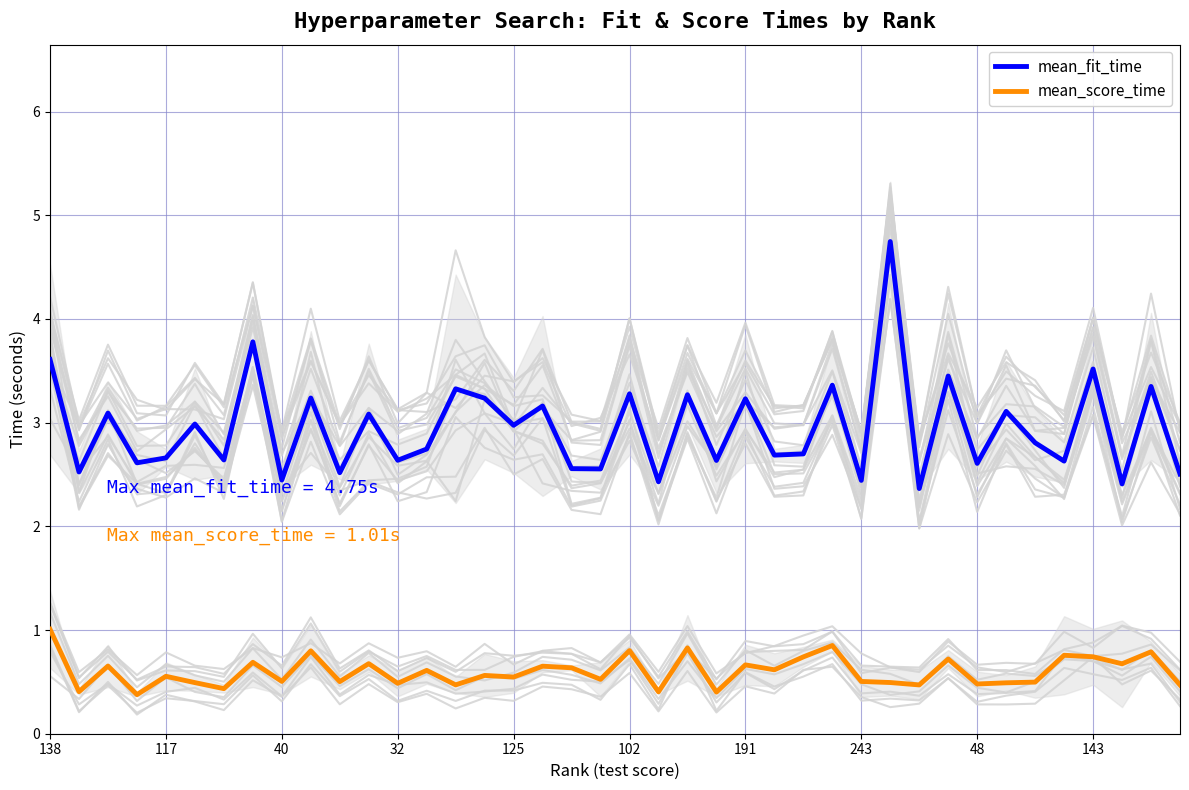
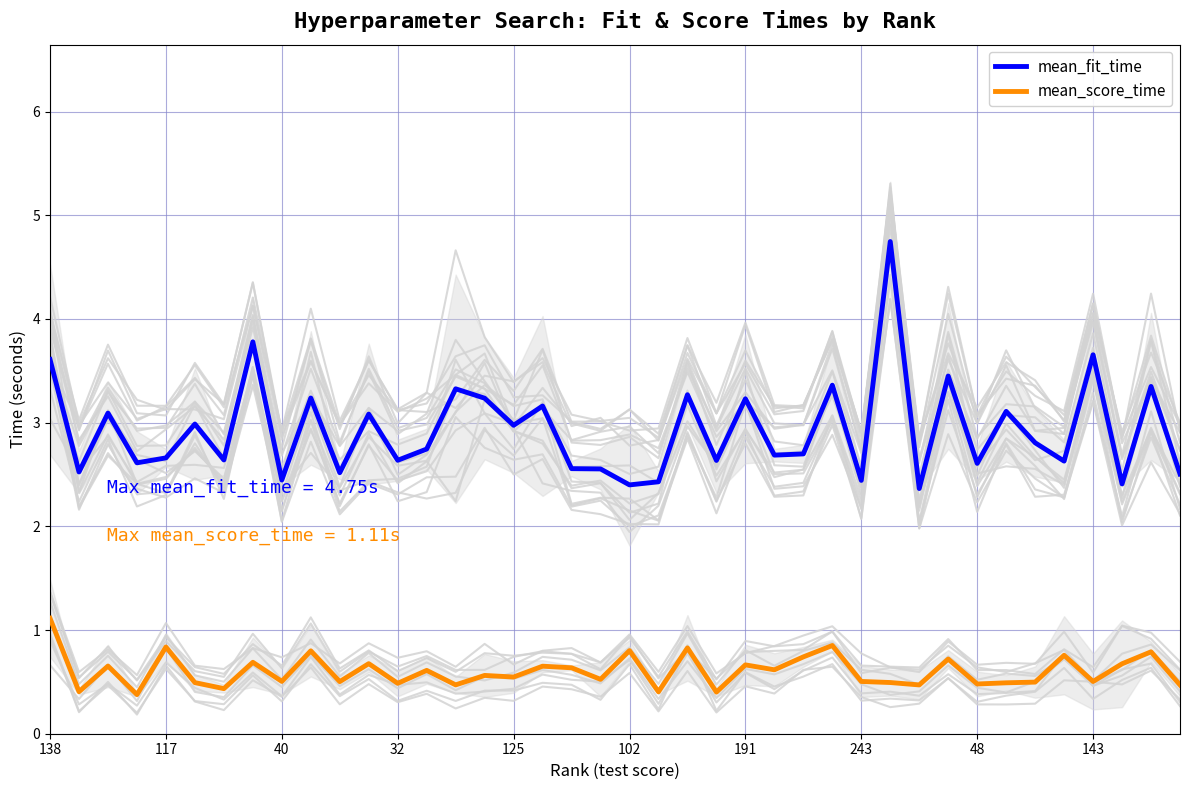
mean_score_time, 138: 1.01s -> 1.11s
mean_score_time, 117: 0.55 -> 0.84
mean_fit_time, 102: 3.28 -> 2.40
mean_fit_time, 143: 3.52 -> 3.65
mean_score_time, 143: 0.74 -> 0.50
